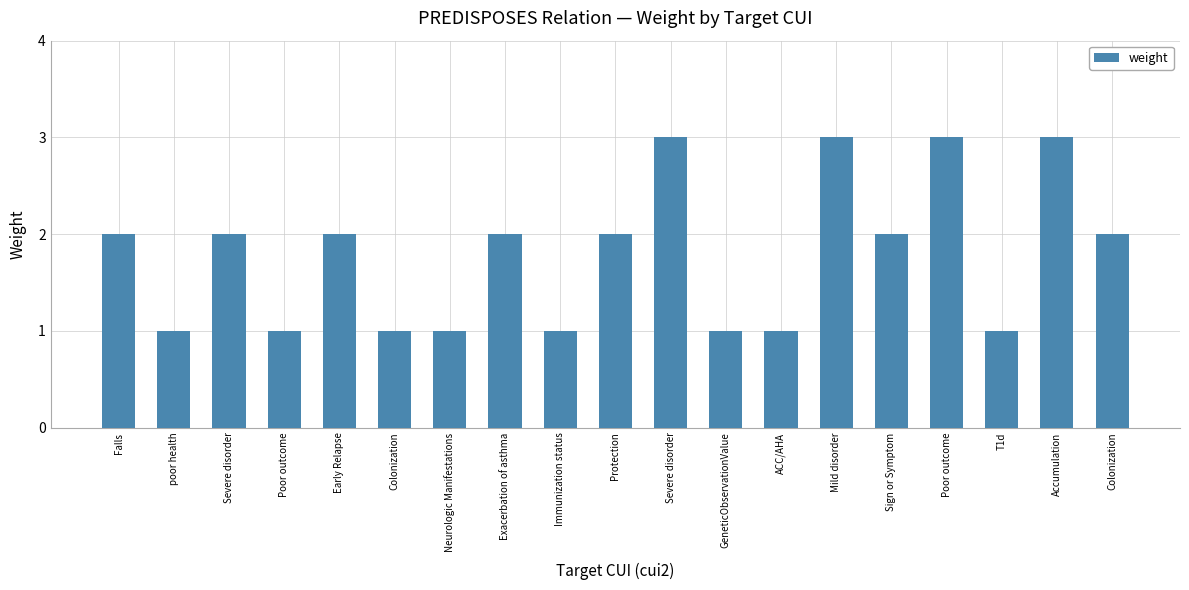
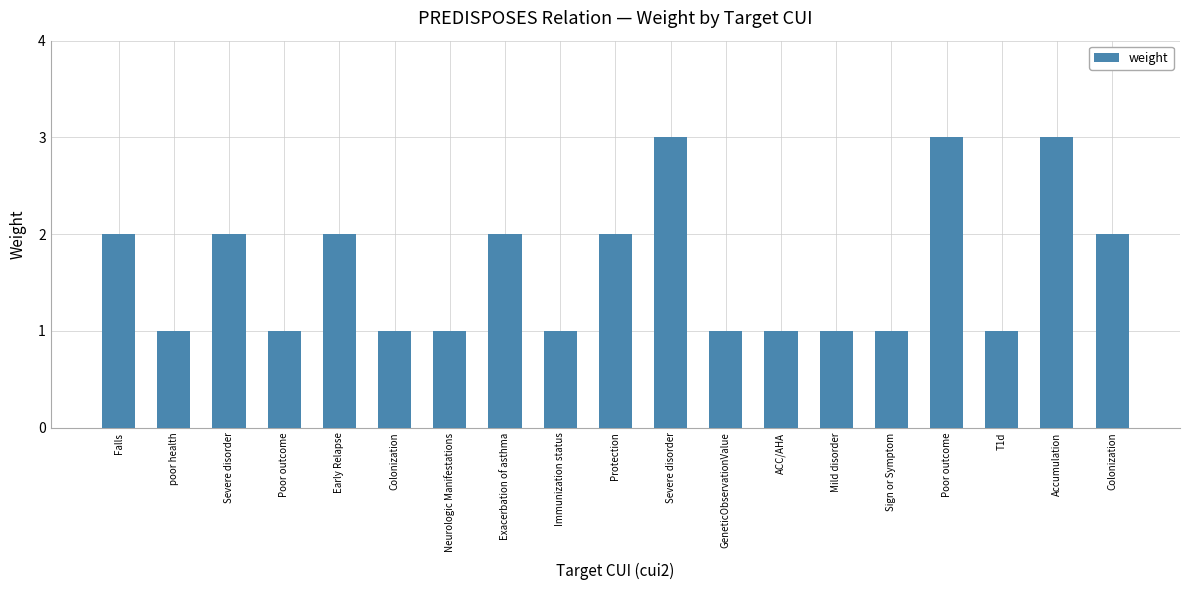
Mild disorder: 3 -> 1
Sign or Symptom: 2 -> 1
